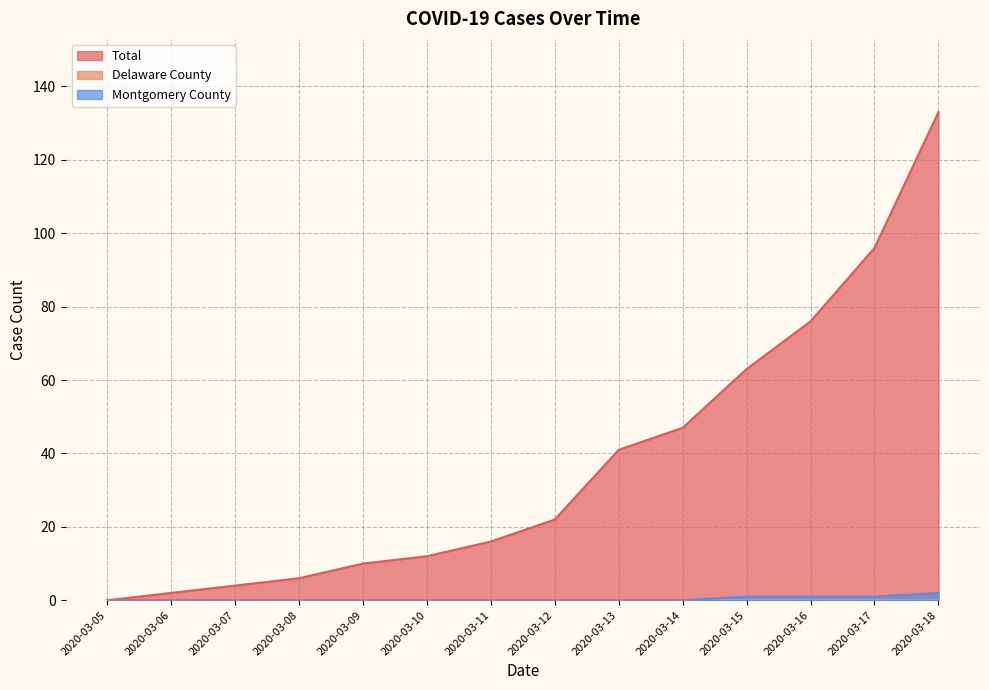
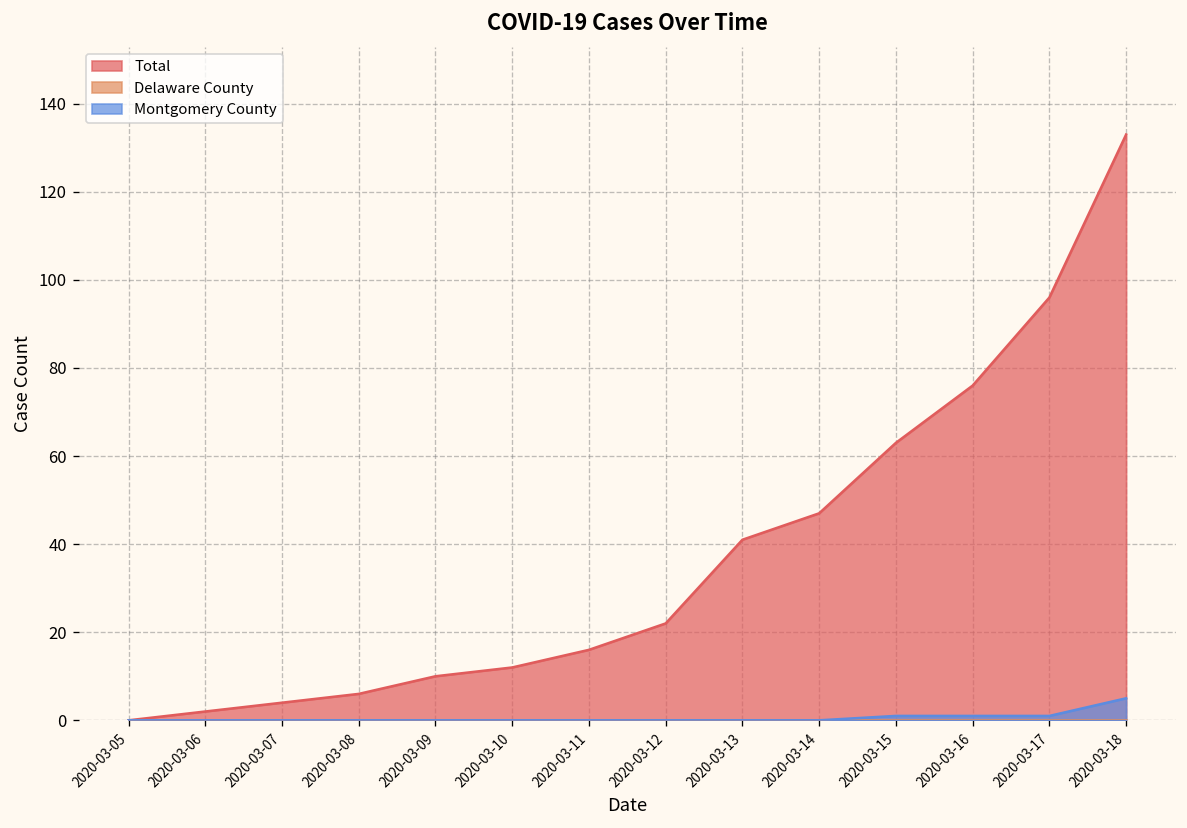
Montgomery County, 2020-03-18: 2 -> 5
